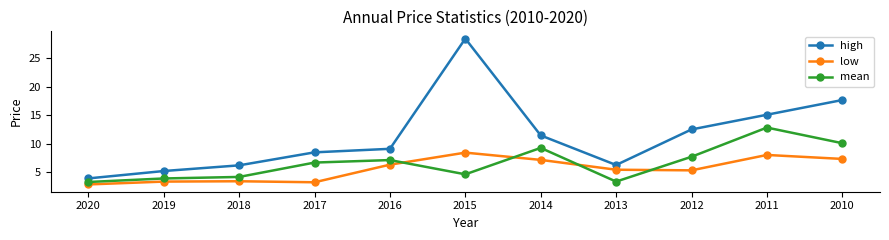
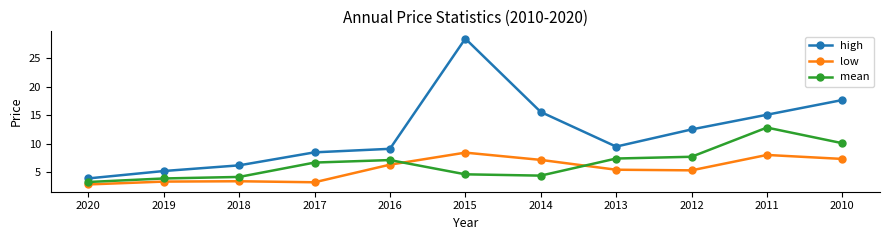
high, 2014: 11 -> 16
mean, 2014: 9 -> 4
high, 2013: 6 -> 9
mean, 2013: 3 -> 7
